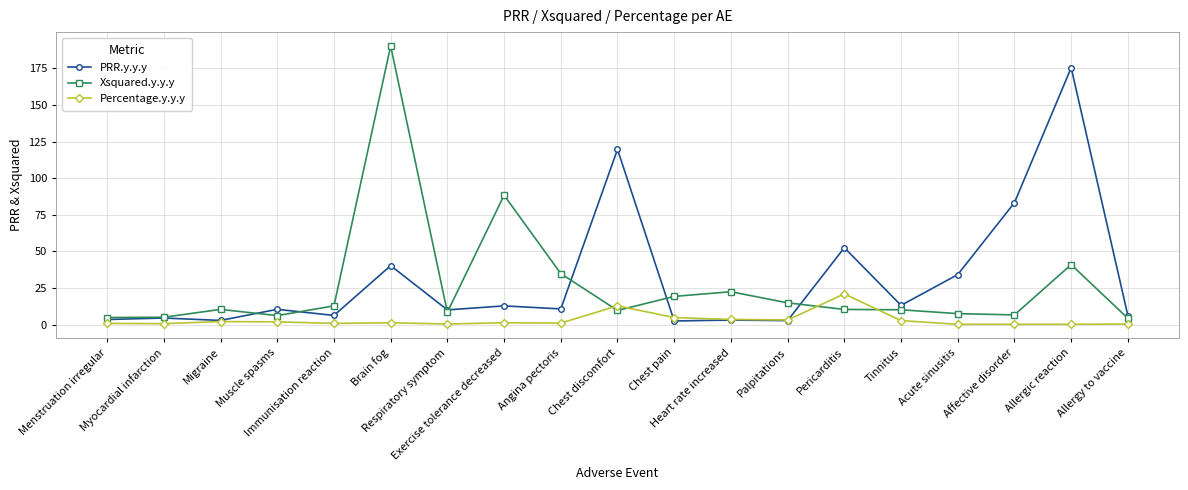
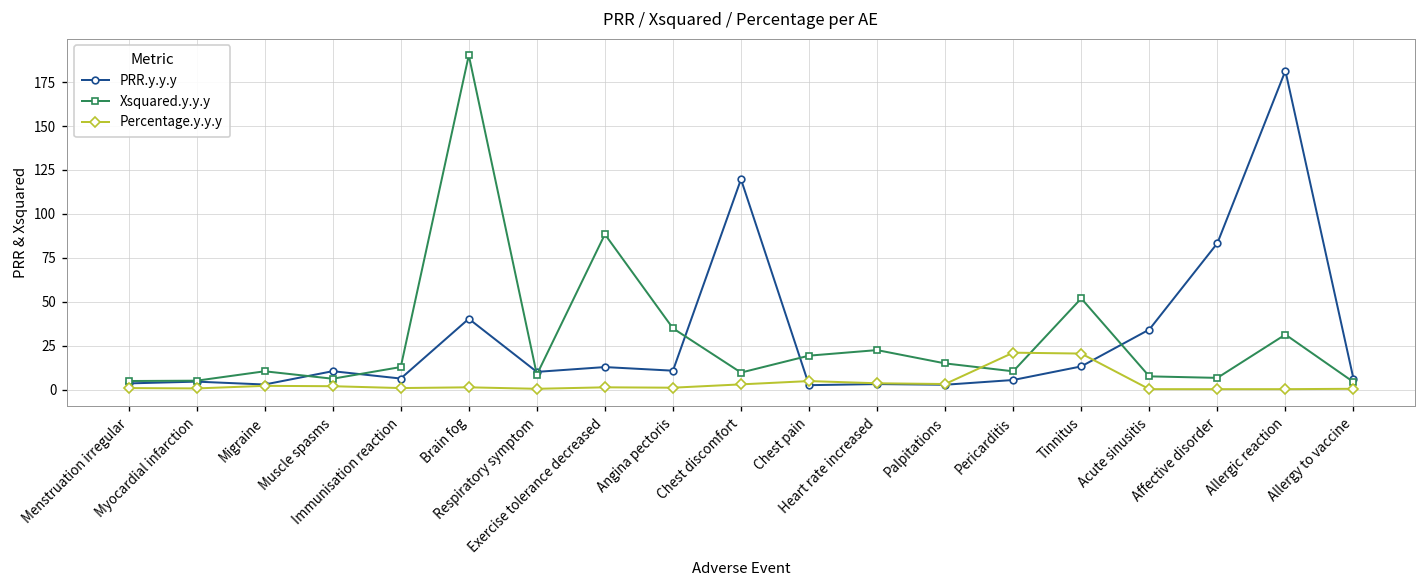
Percentage.y.y.y, Chest discomfort: 13 -> 3
PRR.y.y.y, Pericarditis: 53 -> 5
Xsquared.y.y.y, Tinnitus: 10 -> 52
Percentage.y.y.y, Tinnitus: 3 -> 20
PRR.y.y.y, Allergic reaction: 176 -> 182
Xsquared.y.y.y, Allergic reaction: 41 -> 31
